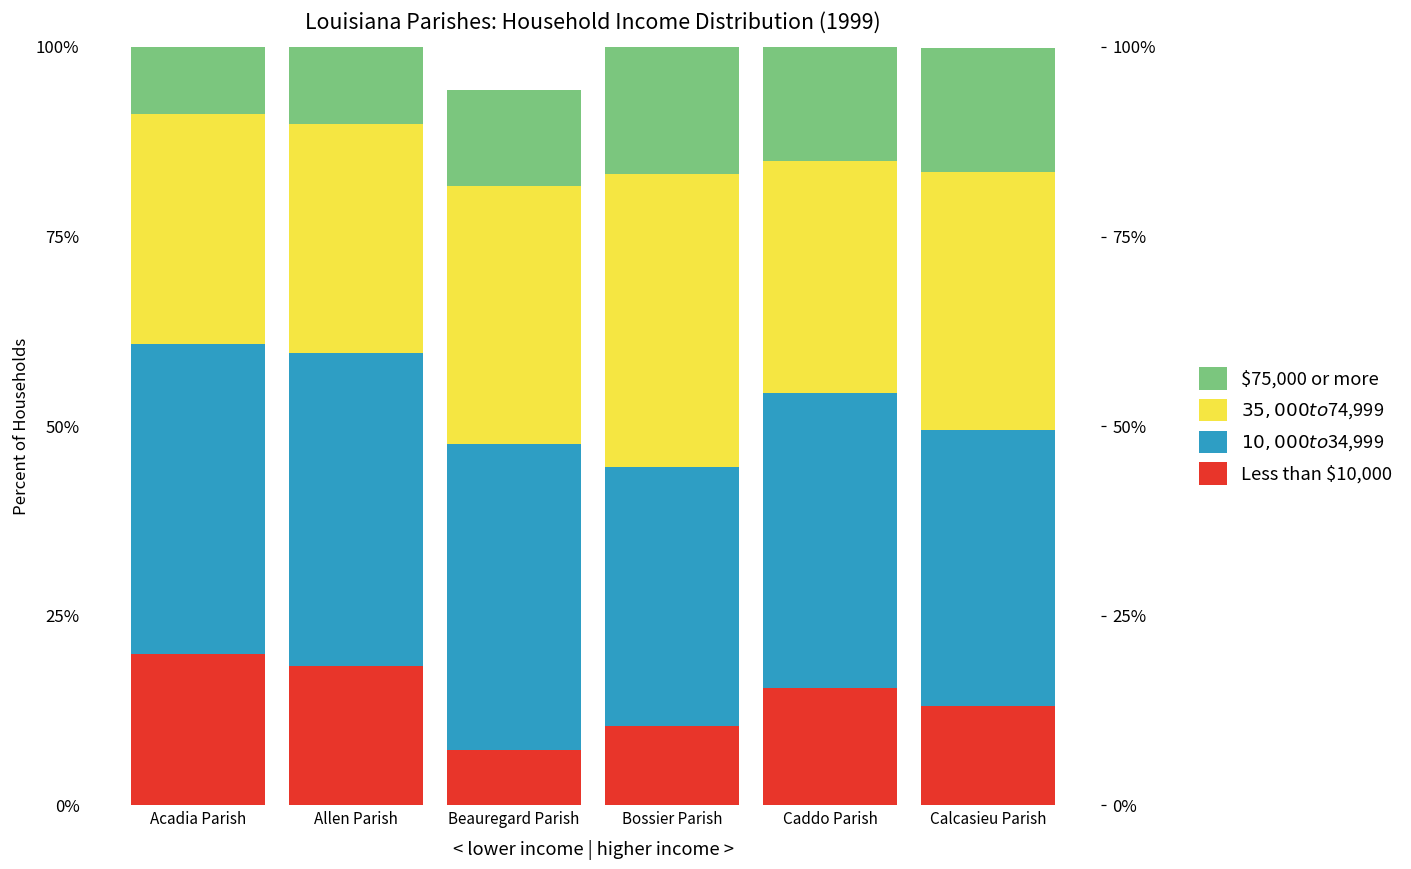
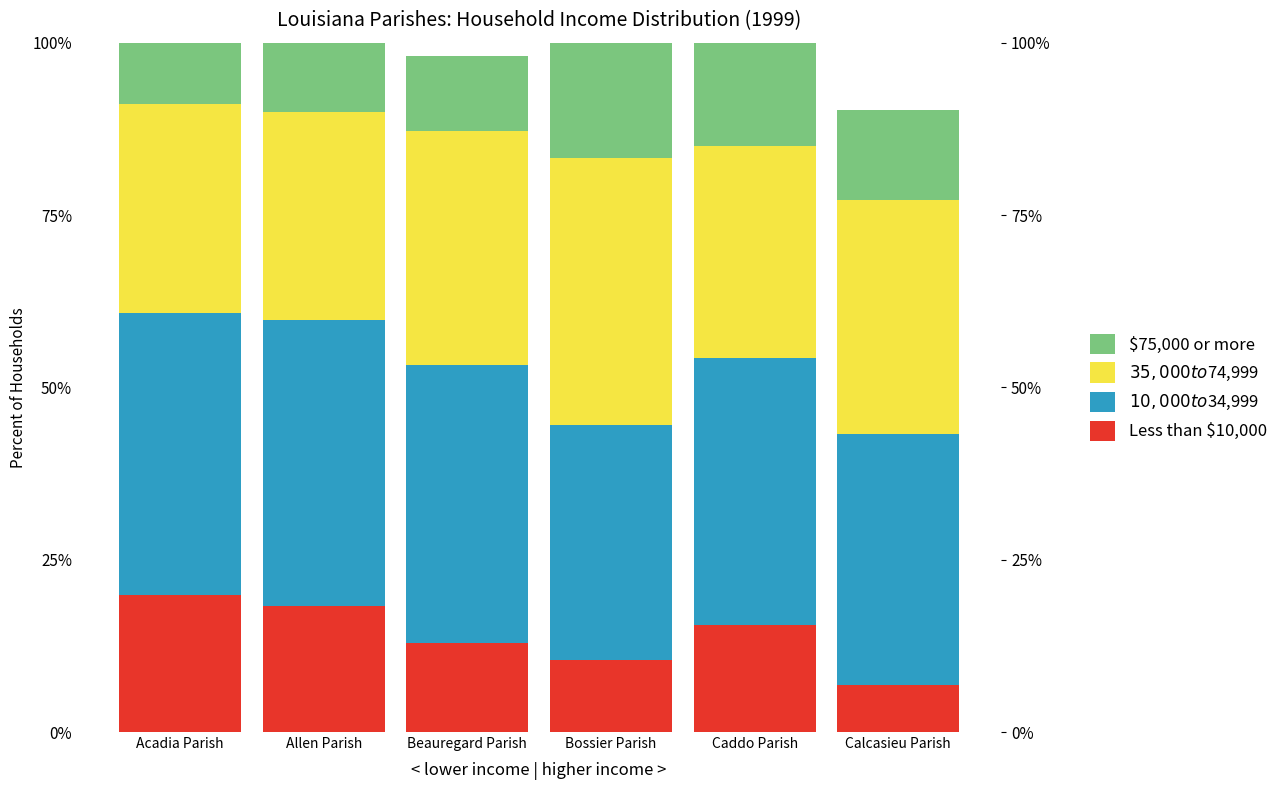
Less than $10,000, Beauregard Parish: 7% -> 13%
$75,000 or more, Beauregard Parish: 13% -> 11%
Less than $10,000, Calcasieu Parish: 13% -> 7%
$75,000 or more, Calcasieu Parish: 16% -> 13%
